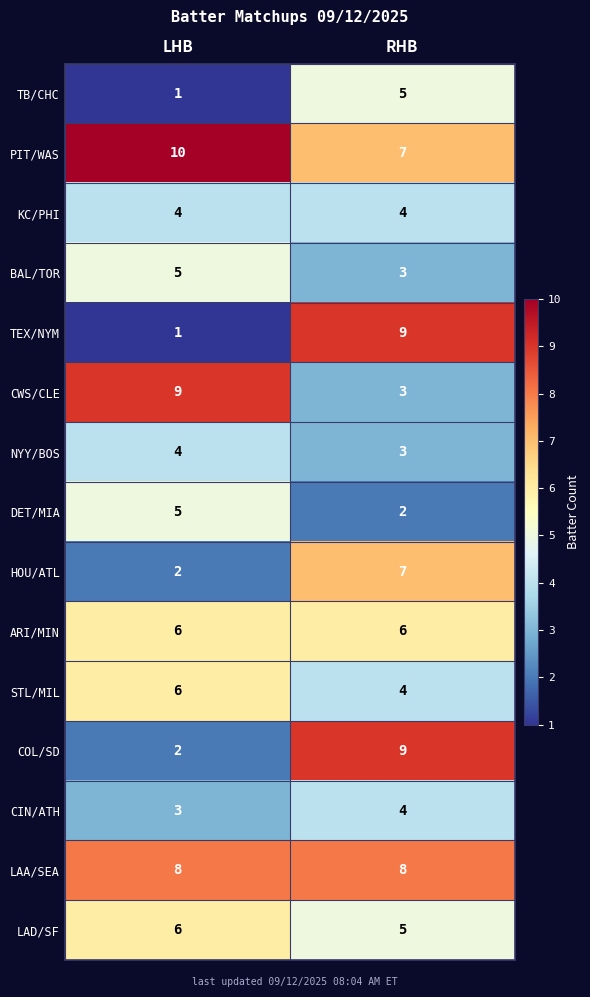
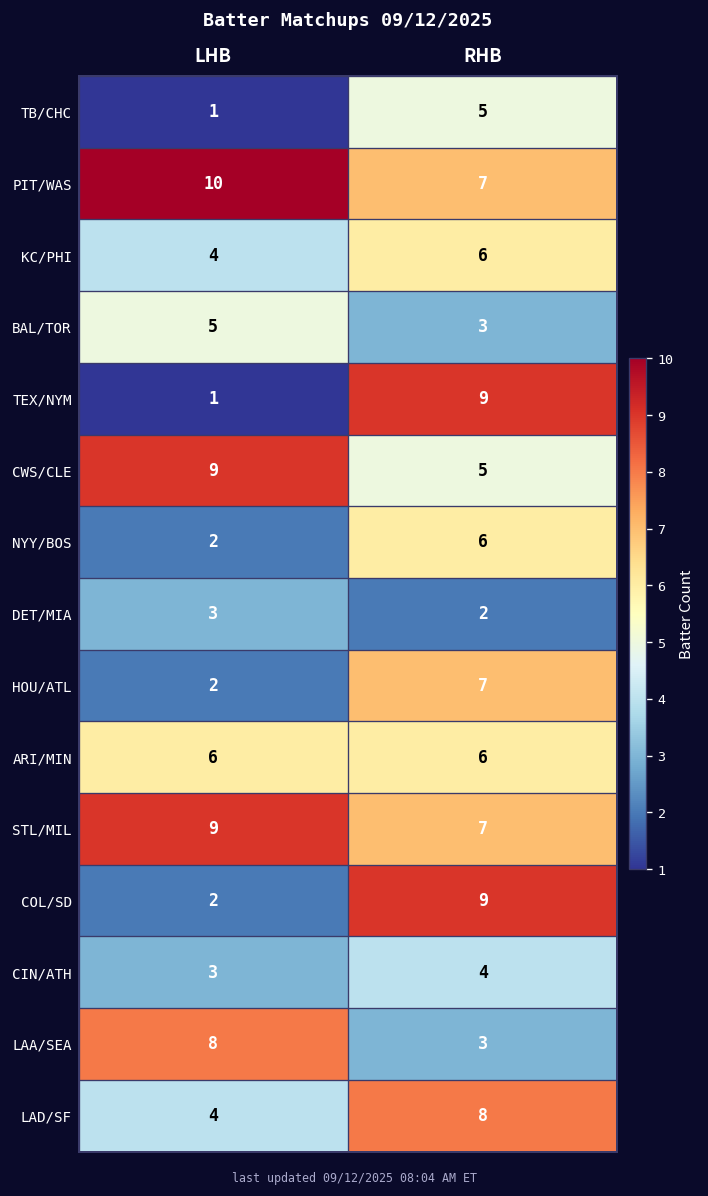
KC/PHI, RHB: 4 -> 6
CWS/CLE, RHB: 3 -> 5
NYY/BOS, LHB: 4 -> 2
NYY/BOS, RHB: 3 -> 6
DET/MIA, LHB: 5 -> 3
STL/MIL, LHB: 6 -> 9
STL/MIL, RHB: 4 -> 7
LAA/SEA, RHB: 8 -> 3
LAD/SF, LHB: 6 -> 4
LAD/SF, RHB: 5 -> 8
